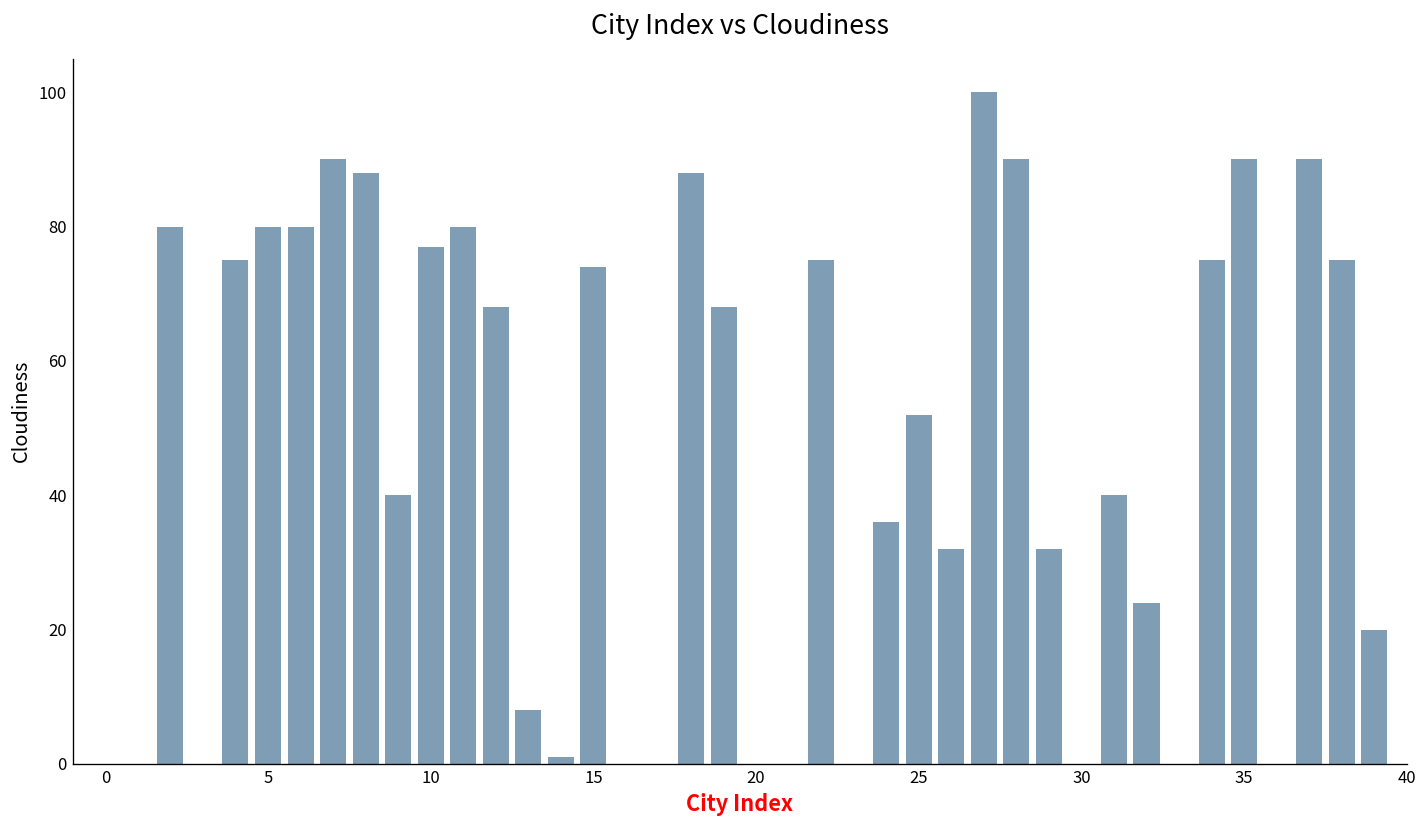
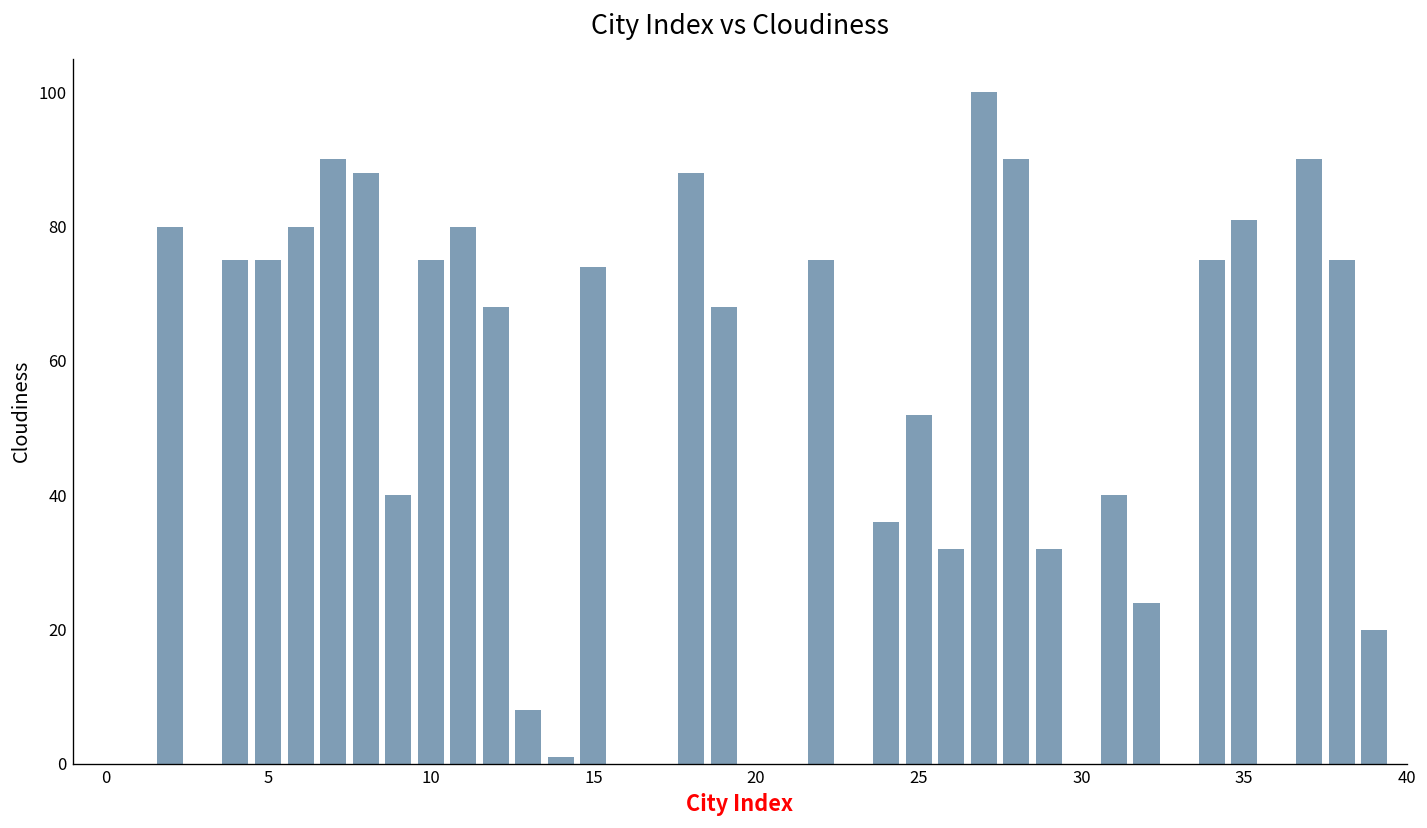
5: 80 -> 75
10: 77 -> 75
35: 90 -> 81
